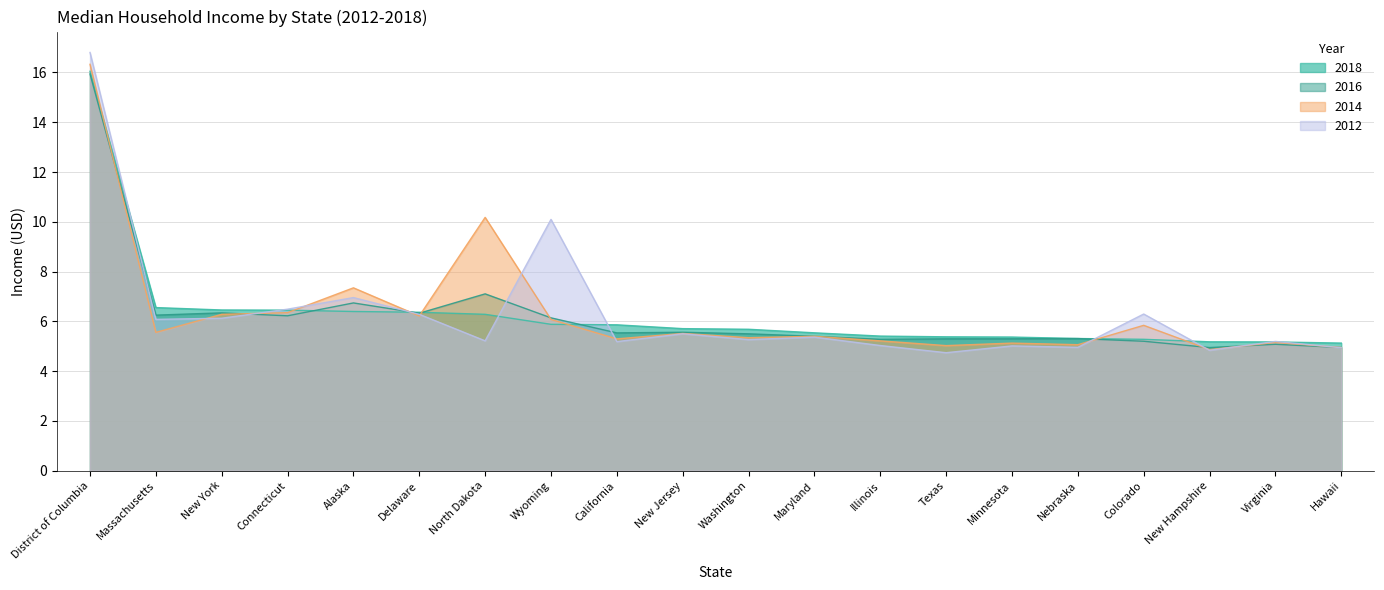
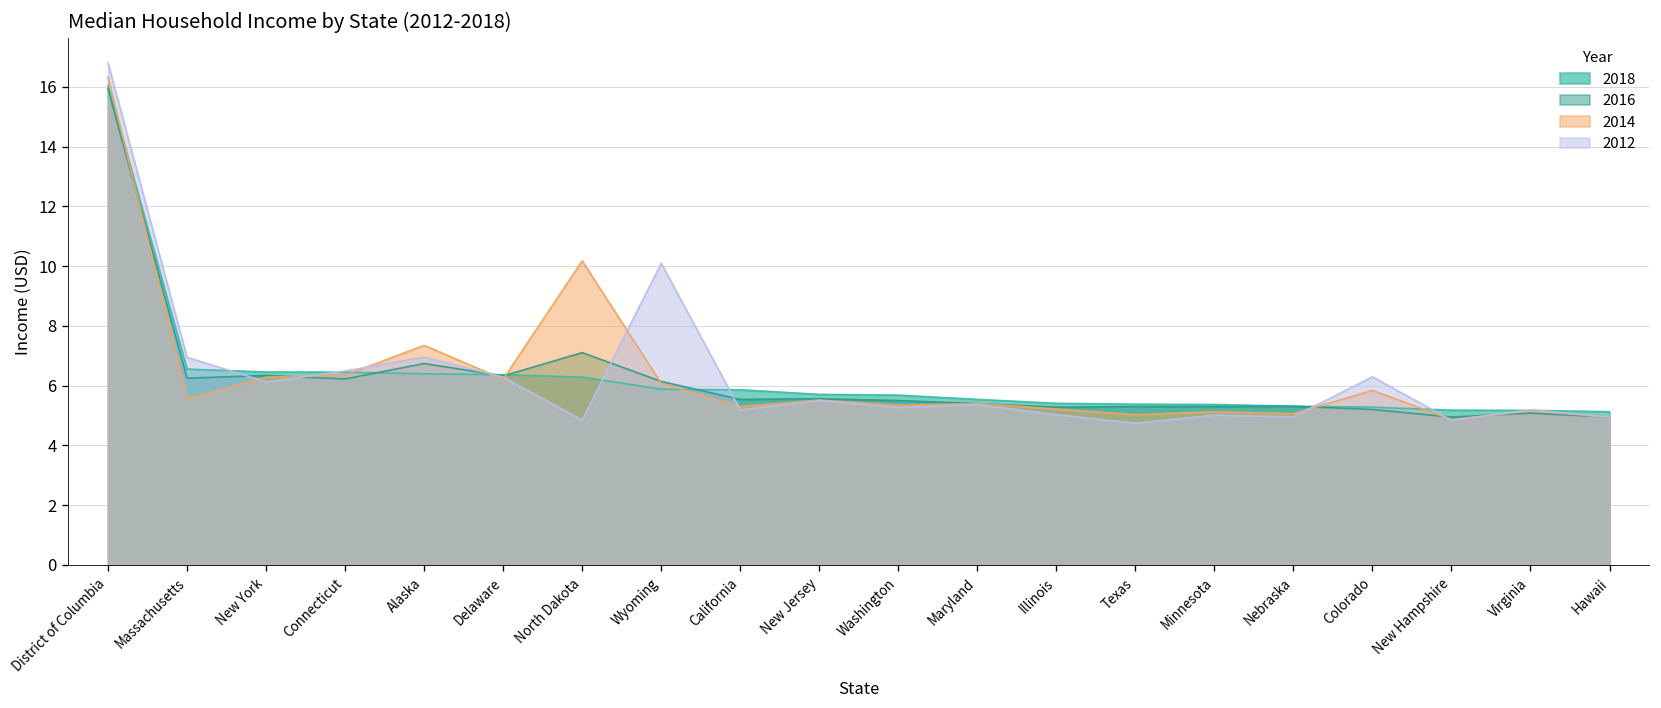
2012, Massachusetts: 6.1 -> 6.9
2012, North Dakota: 5.2 -> 4.8
